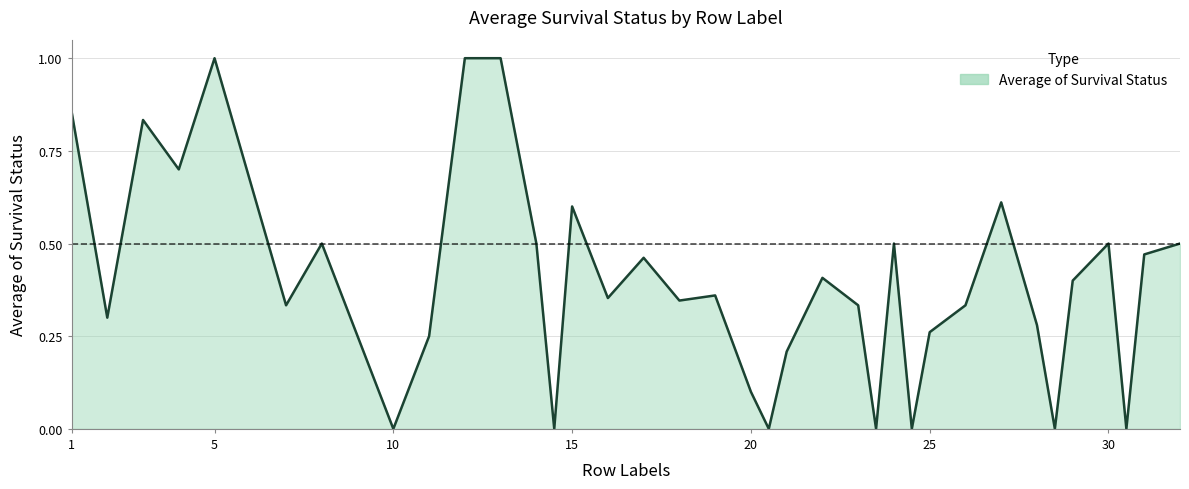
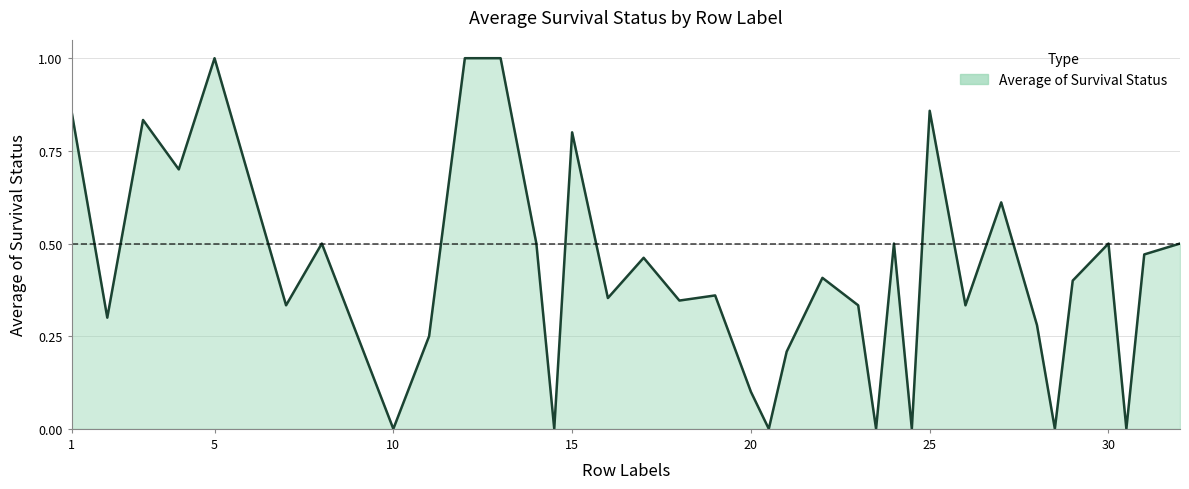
15: 0.6 -> 0.8
25: 0.26 -> 0.86
